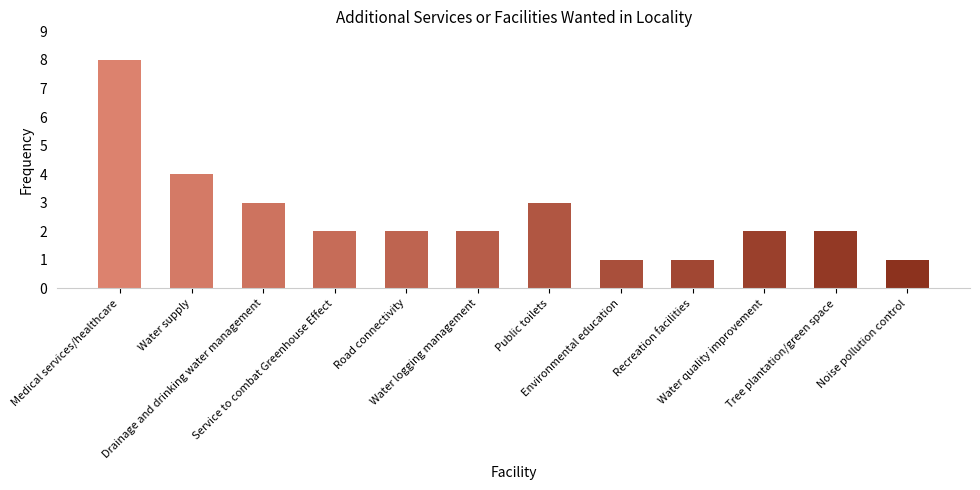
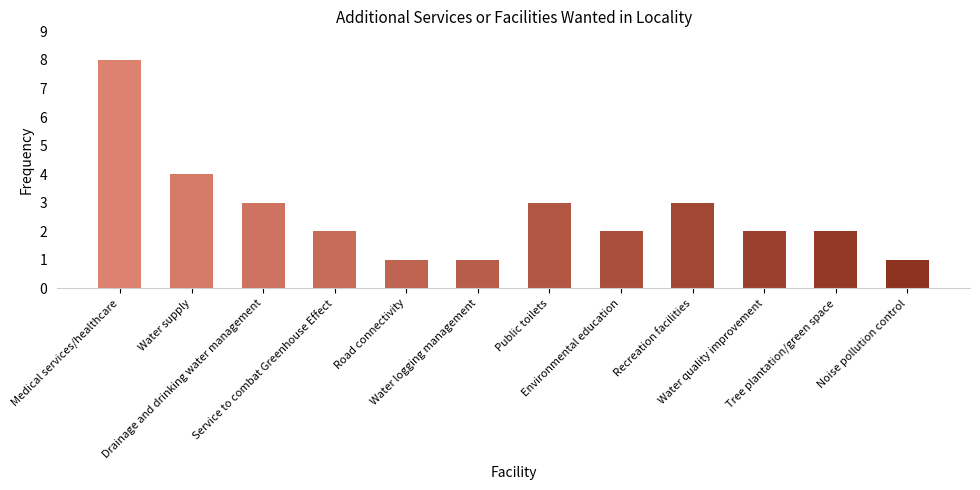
Road connectivity: 2 -> 1
Water logging management: 2 -> 1
Environmental education: 1 -> 2
Recreation facilities: 1 -> 3
